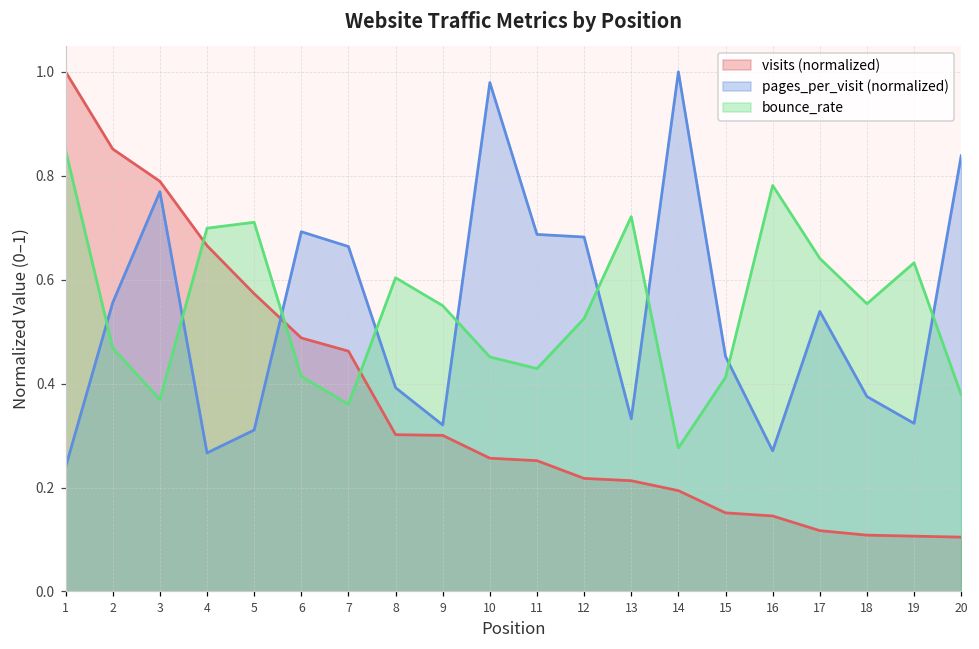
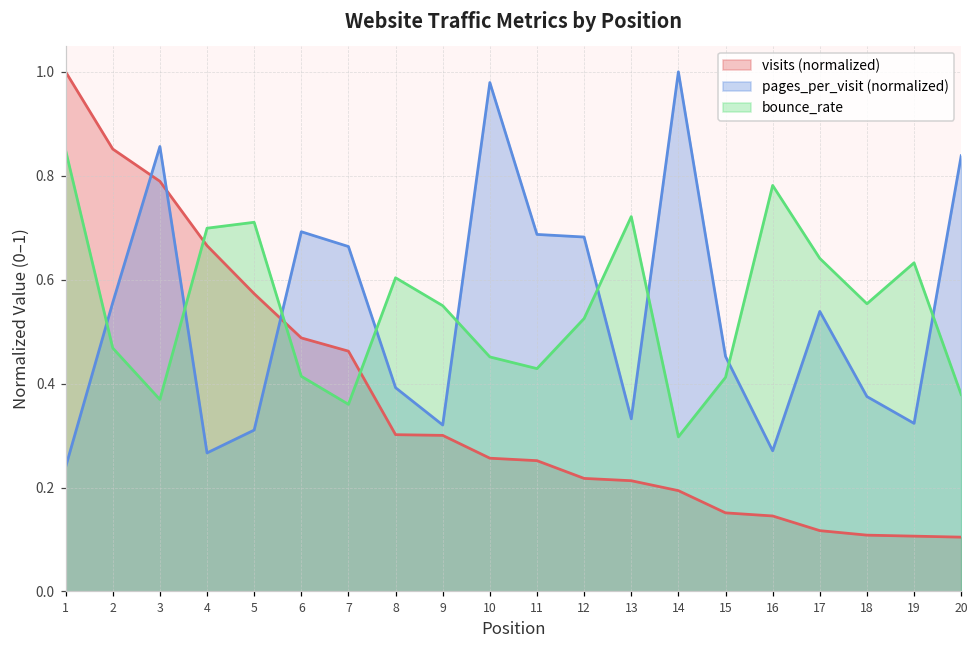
pages_per_visit (normalized), 3: 0.77 -> 0.86
bounce_rate, 14: 0.28 -> 0.30
